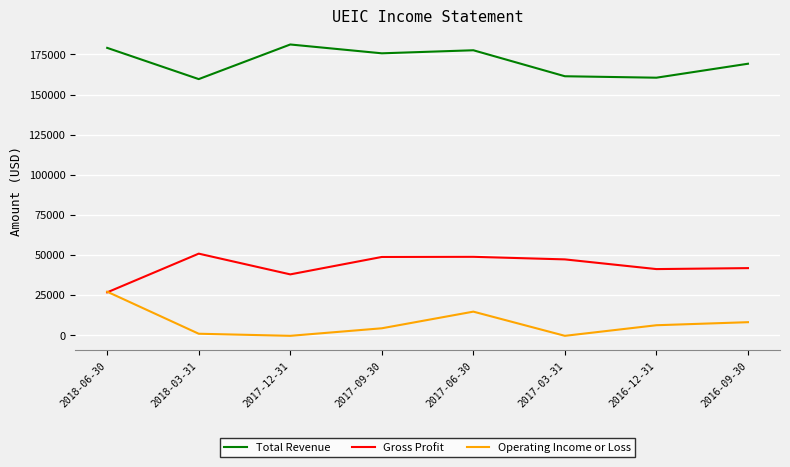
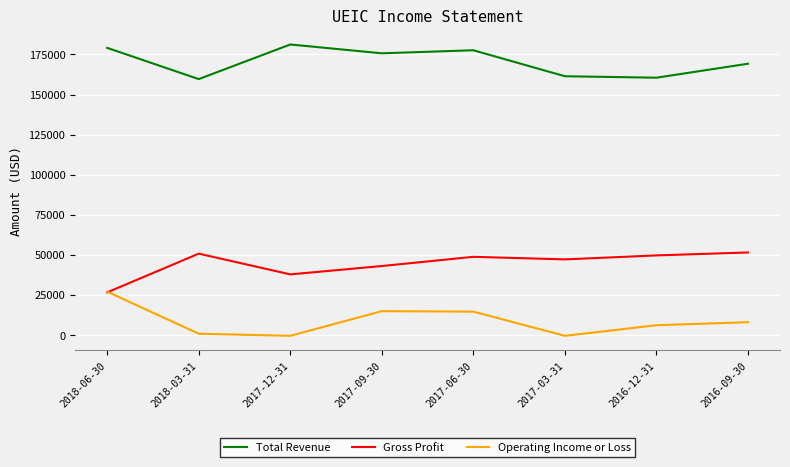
Gross Profit, 2017-09-30: 49000 -> 43000
Operating Income or Loss, 2017-09-30: 4000 -> 15000
Gross Profit, 2016-12-31: 41000 -> 50000
Gross Profit, 2016-09-30: 42000 -> 52000
